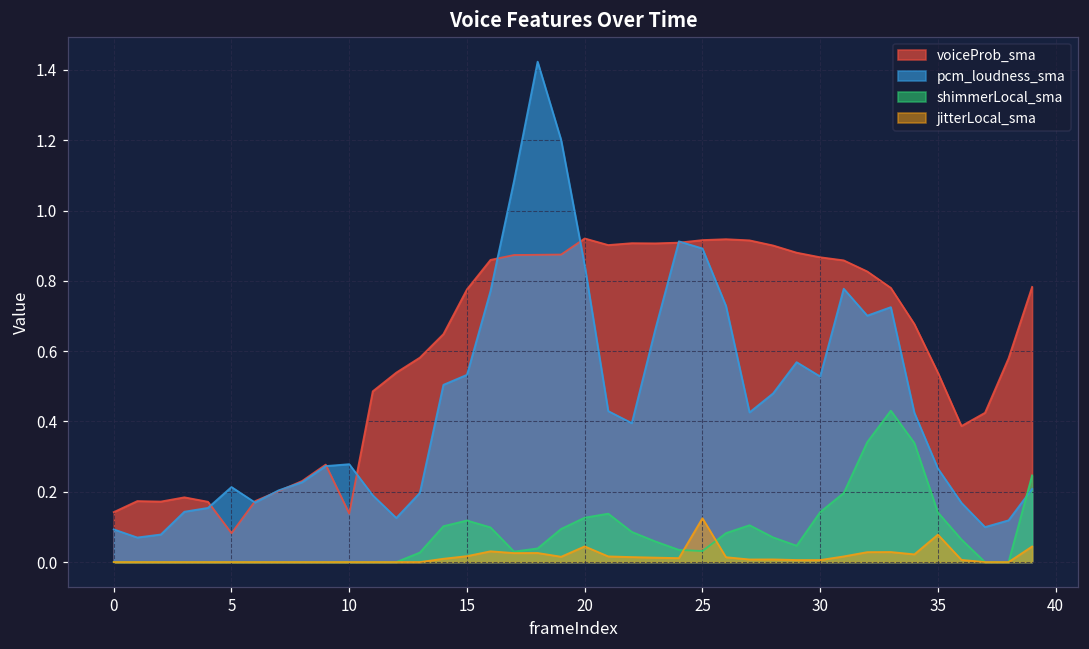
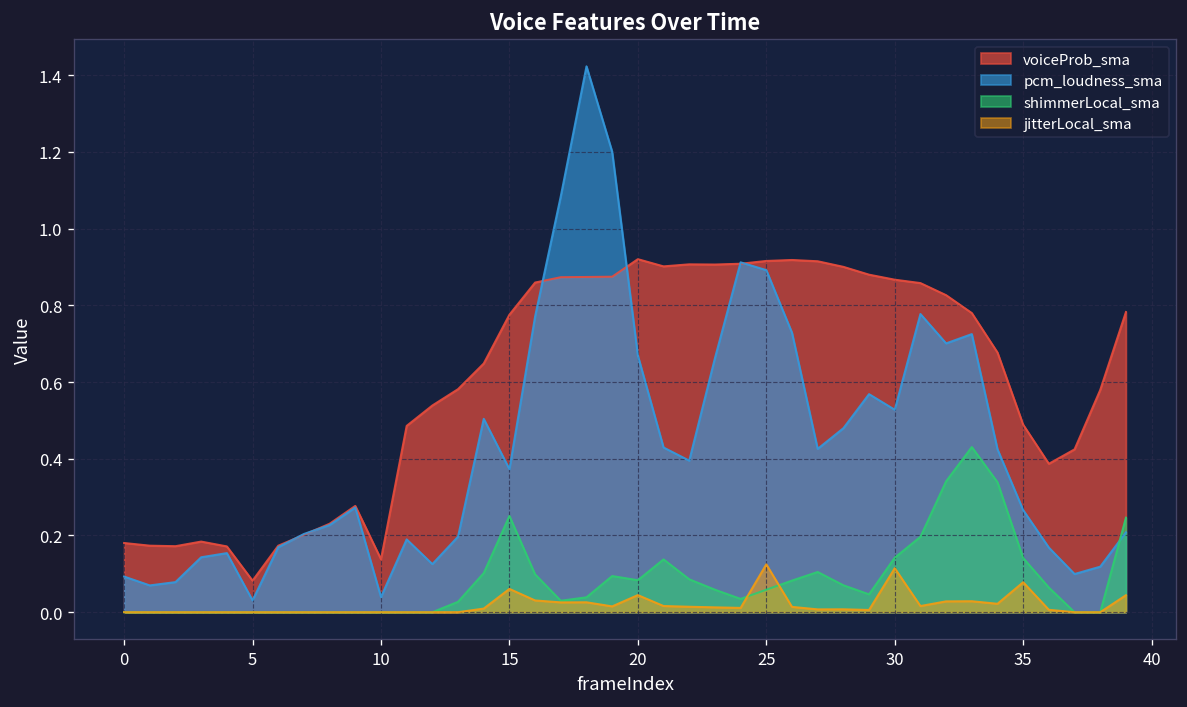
voiceProb_sma, 0: 0.14 -> 0.18
pcm_loudness_sma, 5: 0.21 -> 0.03
pcm_loudness_sma, 10: 0.28 -> 0.04
pcm_loudness_sma, 15: 0.53 -> 0.37
shimmerLocal_sma, 15: 0.12 -> 0.25
jitterLocal_sma, 15: 0.02 -> 0.06
pcm_loudness_sma, 20: 0.84 -> 0.67
shimmerLocal_sma, 20: 0.13 -> 0.08
shimmerLocal_sma, 25: 0.03 -> 0.06
jitterLocal_sma, 30: 0.01 -> 0.11
voiceProb_sma, 35: 0.54 -> 0.49
